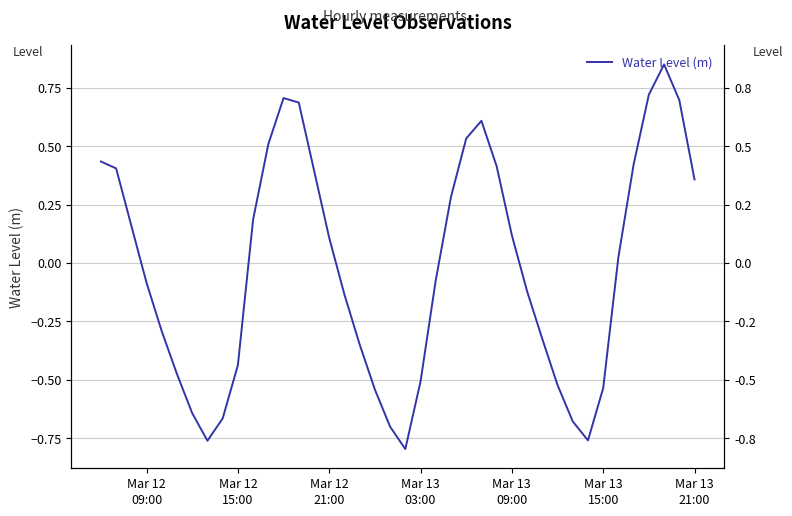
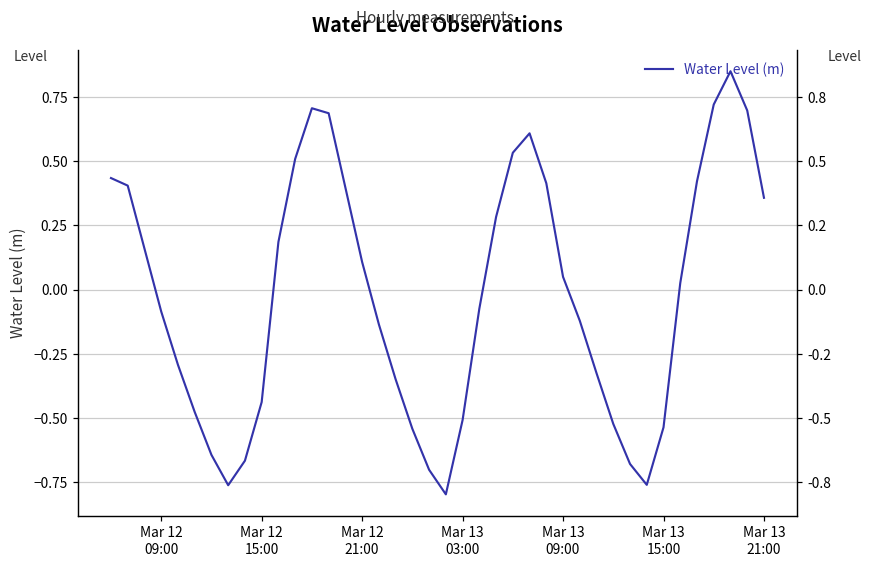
Mar 13 09:00: 0.12 -> 0.05
